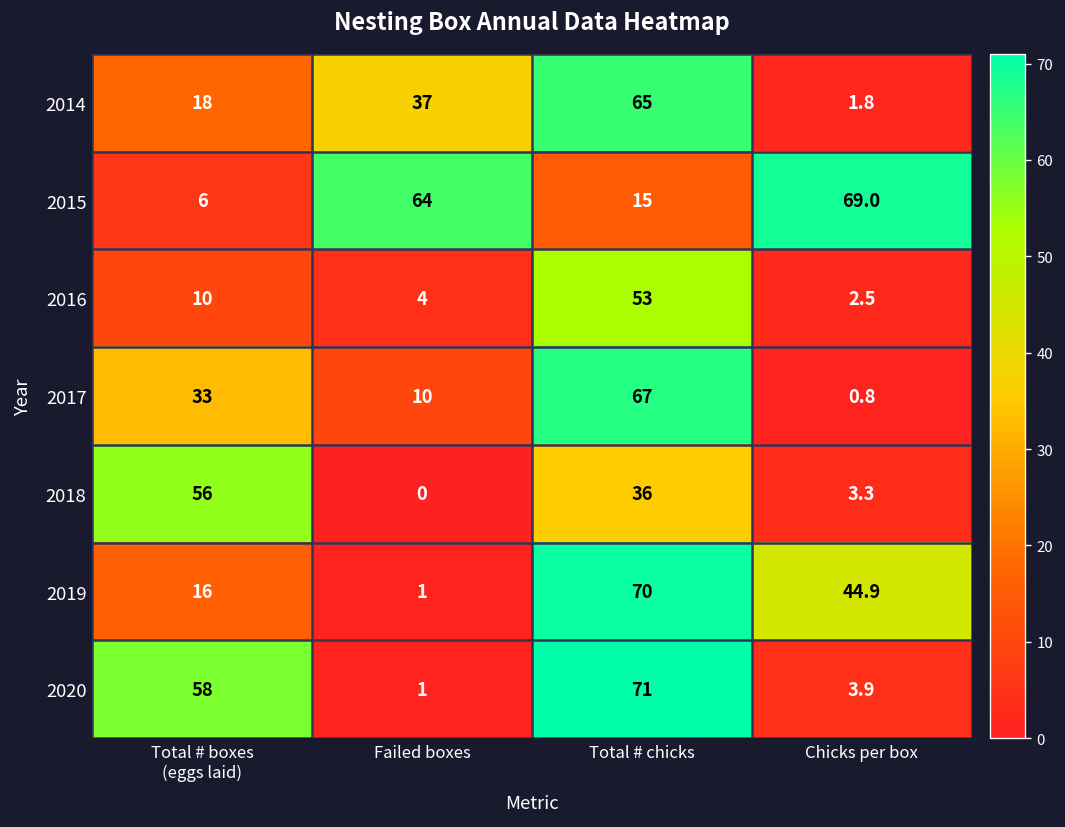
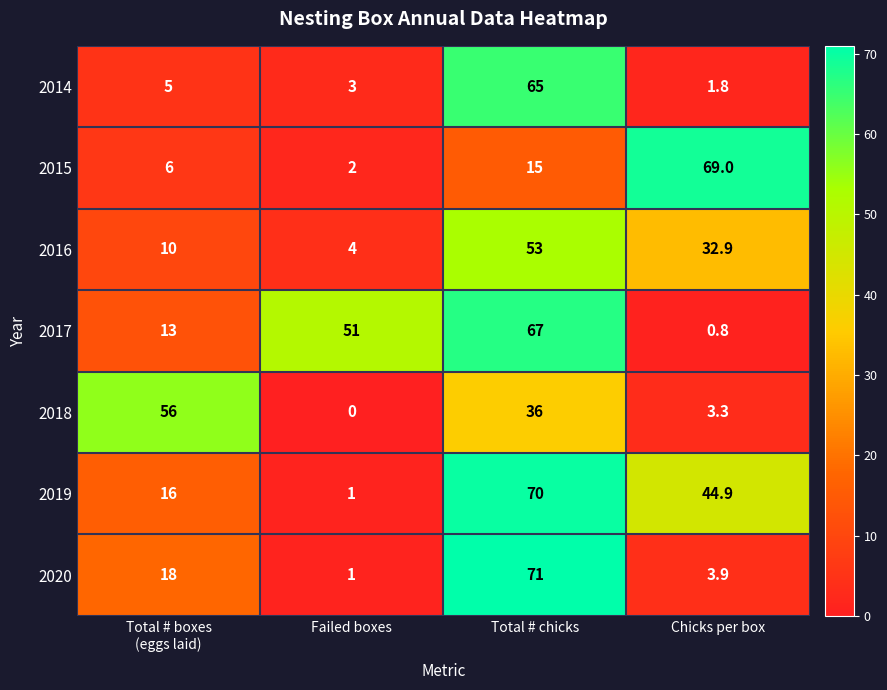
2014, Total # boxes (eggs laid): 18 -> 5
2014, Failed boxes: 37 -> 3
2015, Failed boxes: 64 -> 2
2016, Chicks per box: 2.5 -> 32.9
2017, Total # boxes (eggs laid): 33 -> 13
2017, Failed boxes: 10 -> 51
2020, Total # boxes (eggs laid): 58 -> 18
